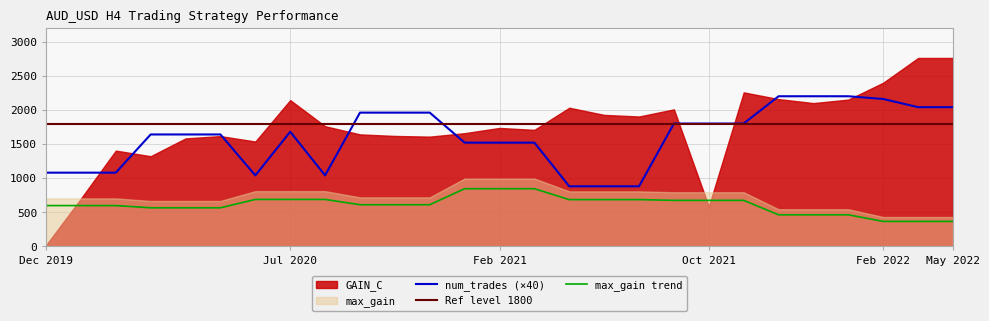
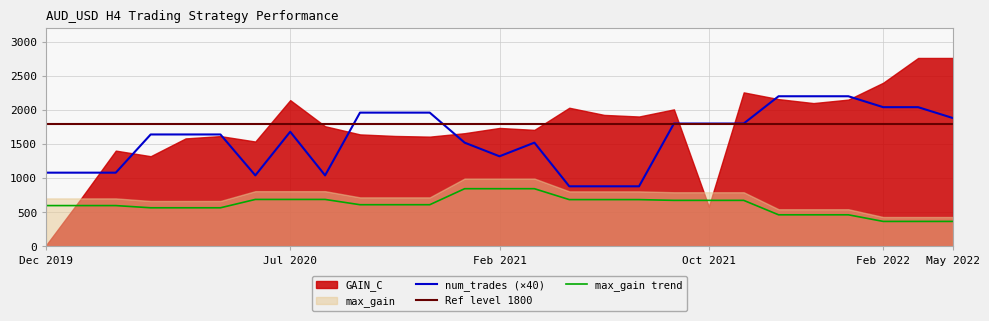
num_trades (×40), Feb 2021: 1500 -> 1300
num_trades (×40), Feb 2022: 2200 -> 2000
num_trades (×40), May 2022: 2000 -> 1900
